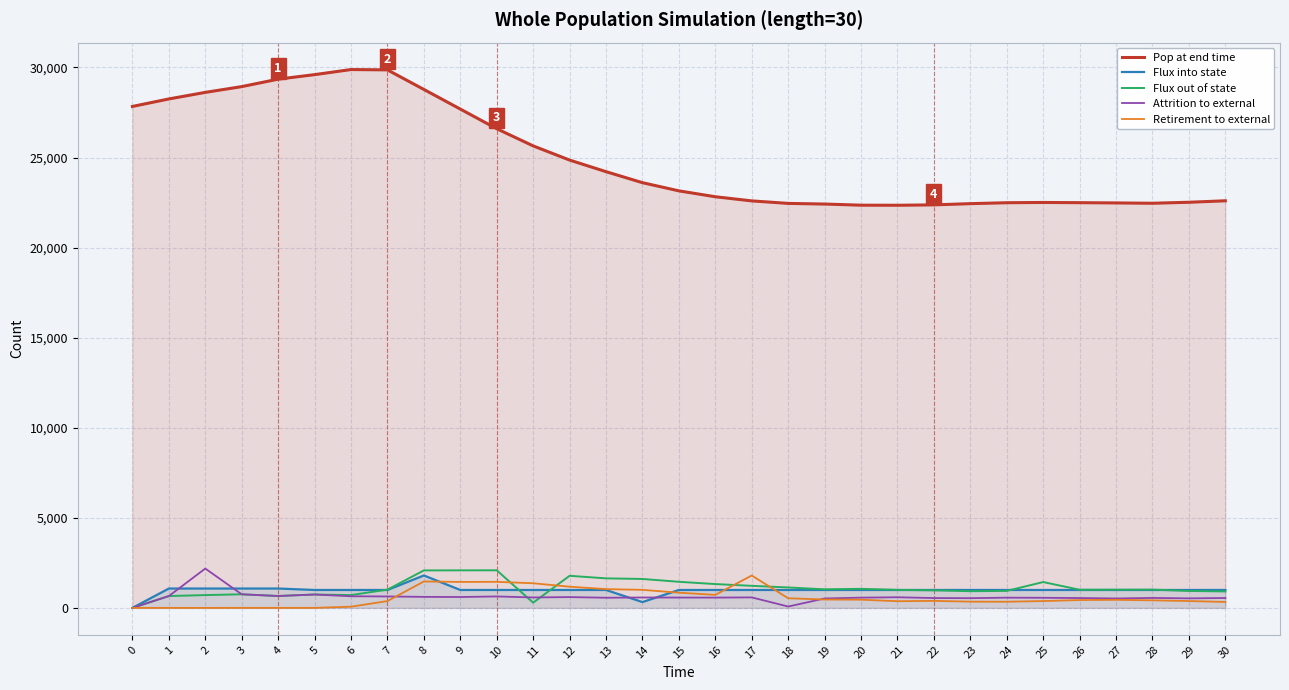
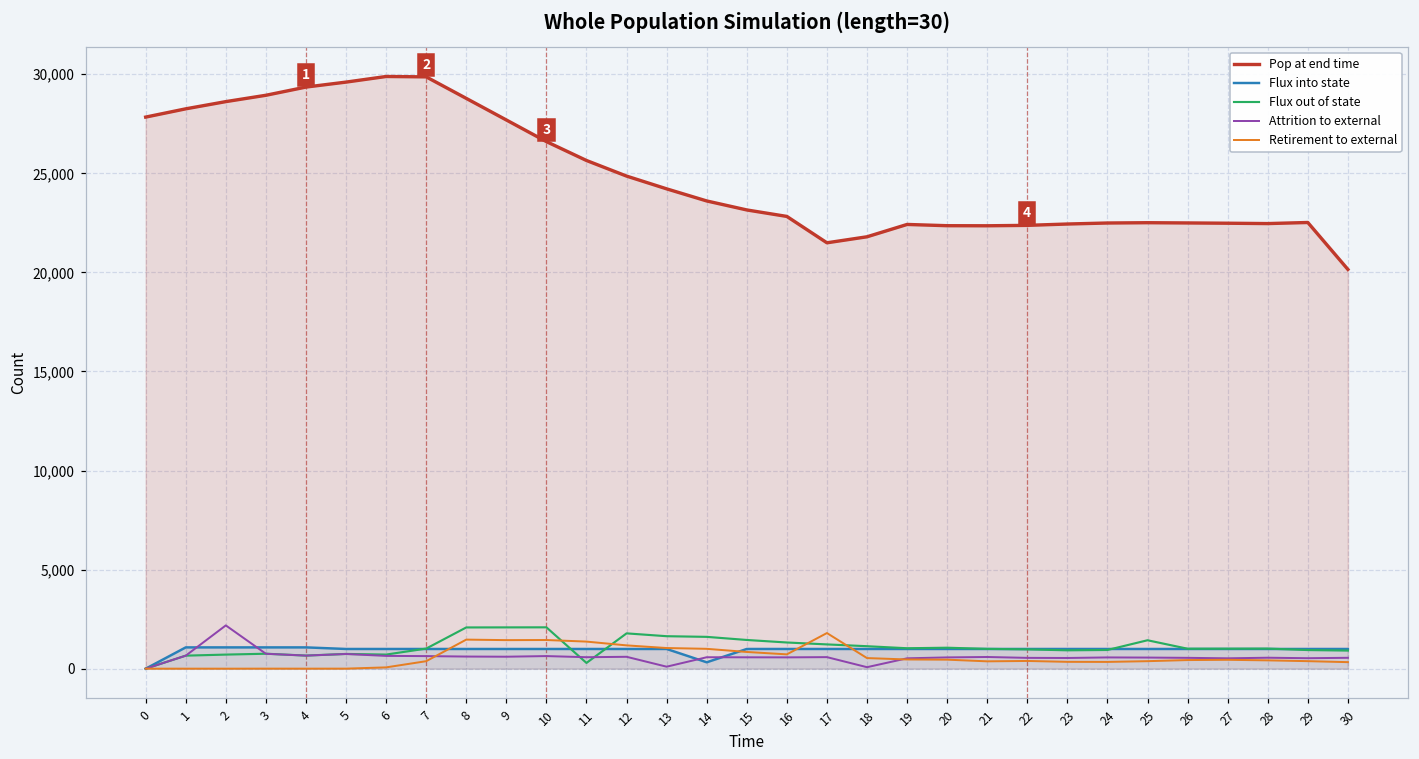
Flux into state, 8: 1,800 -> 1,000
Attrition to external, 13: 600 -> 100
Pop at end time, 17: 22,600 -> 21,500
Pop at end time, 18: 22,500 -> 21,800
Pop at end time, 30: 22,600 -> 20,100
